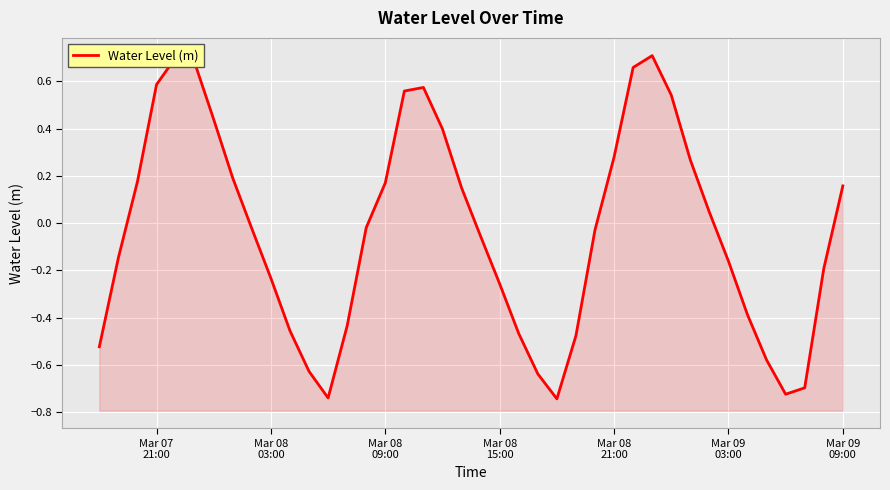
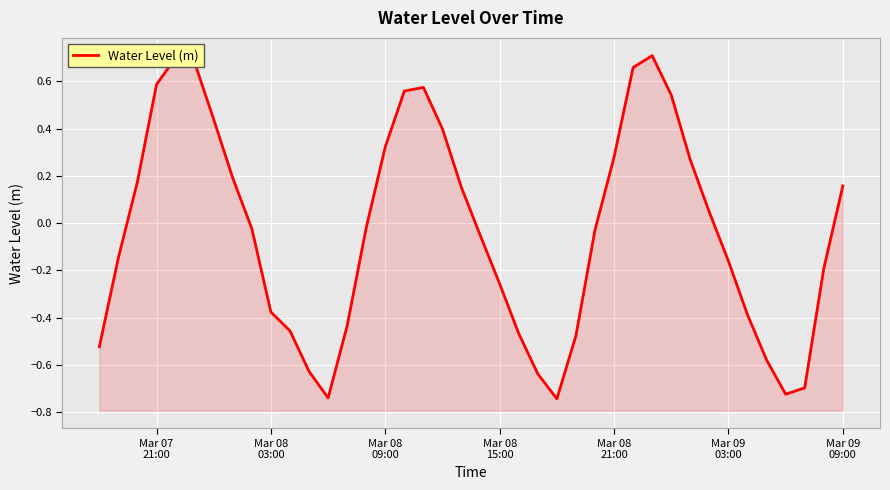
Mar 08 03:00: -0.23 -> -0.38
Mar 08 09:00: 0.17 -> 0.32
